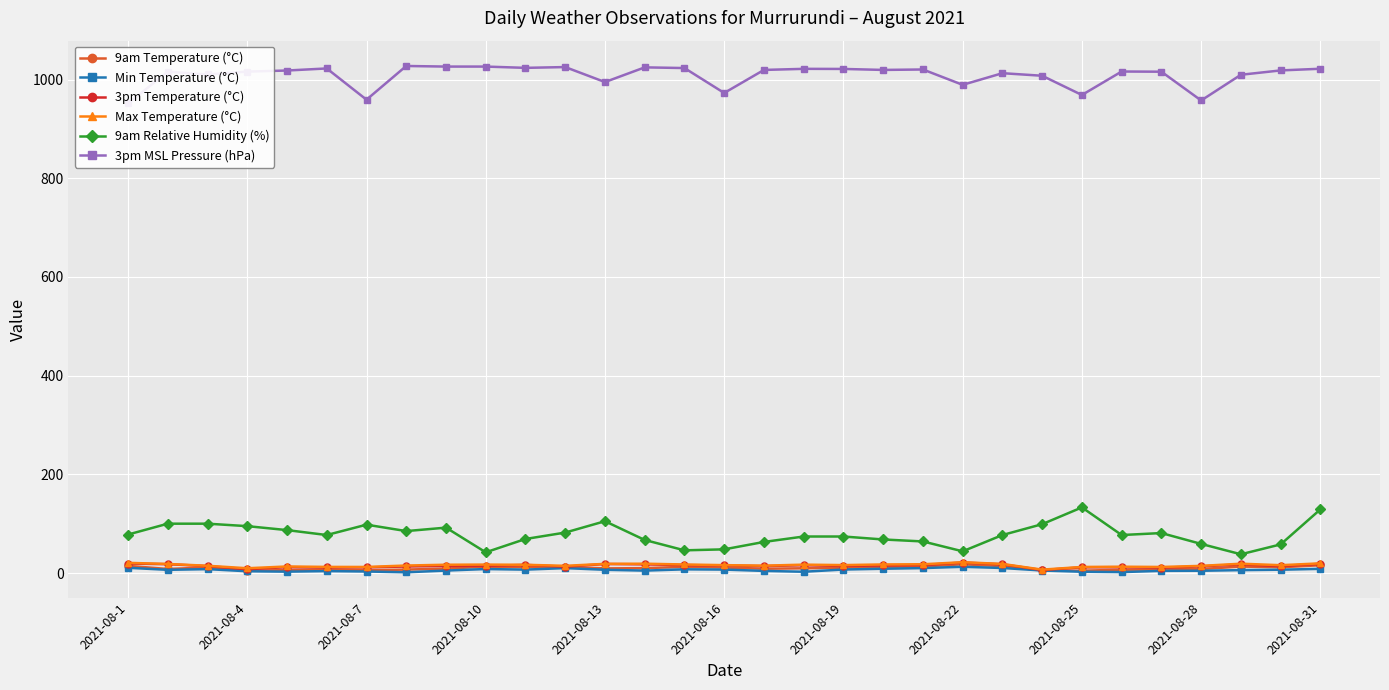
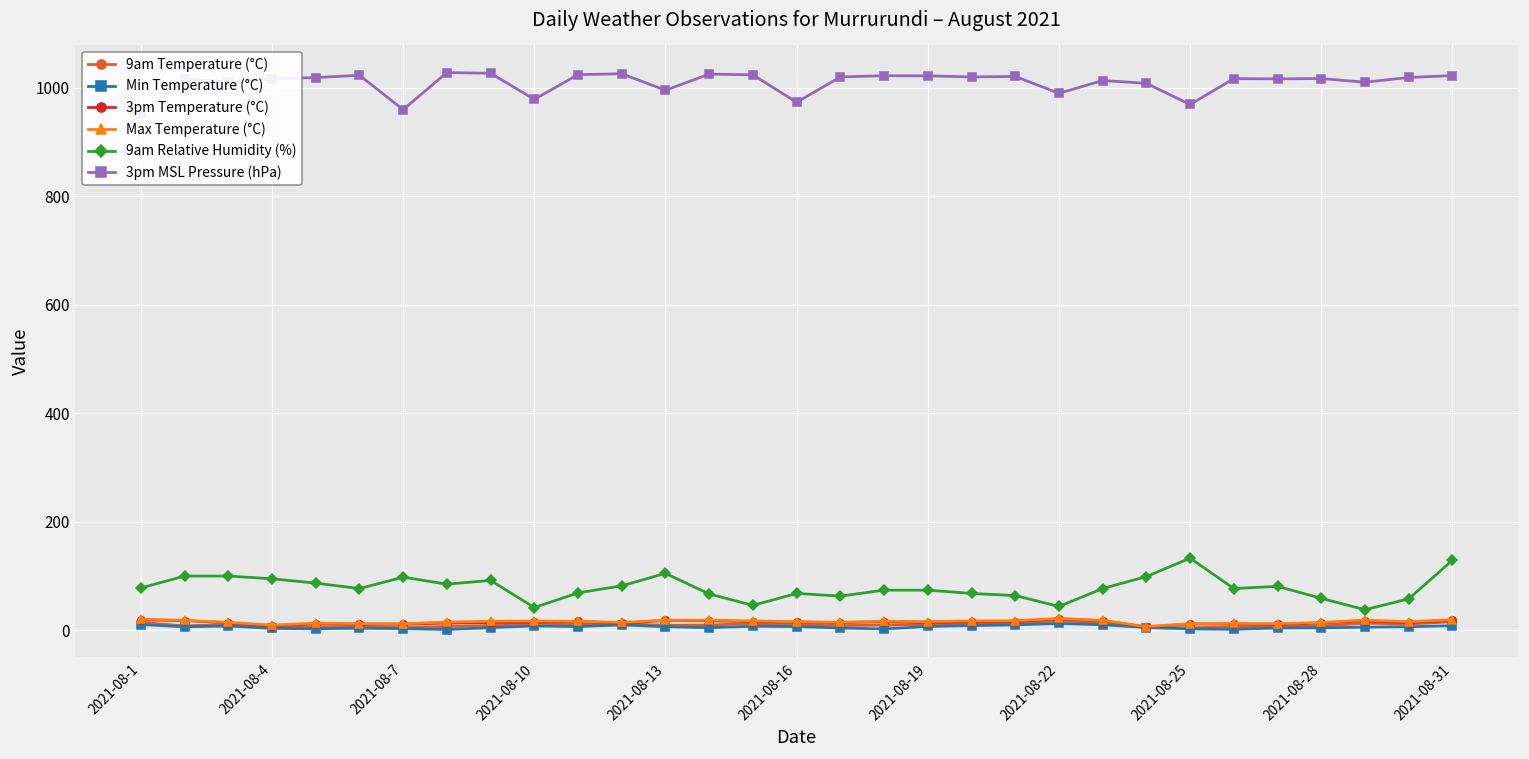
3pm MSL Pressure (hPa), 2021-08-10: 1030 -> 980
9am Relative Humidity (%), 2021-08-16: 50 -> 70
3pm MSL Pressure (hPa), 2021-08-28: 960 -> 1020
